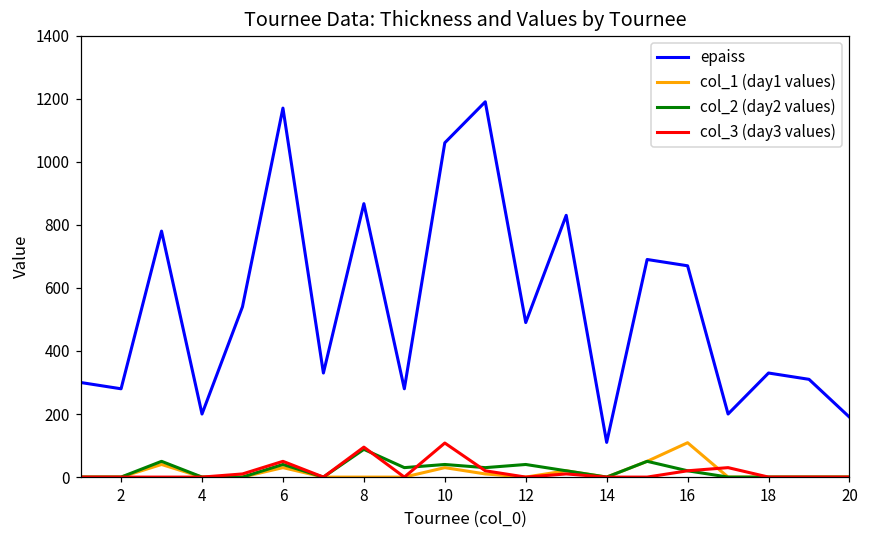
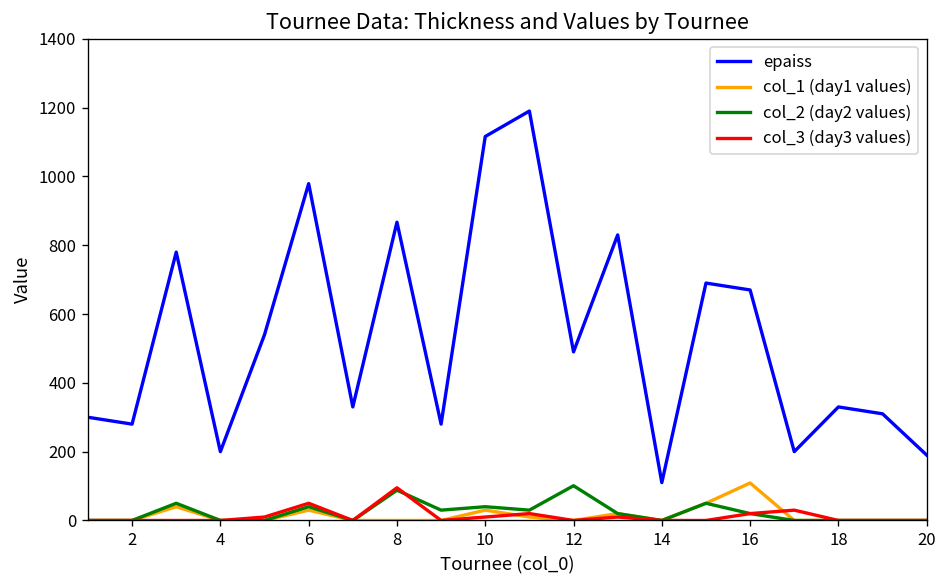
epaiss, 6: 1170 -> 980
epaiss, 10: 1060 -> 1120
col_3 (day3 values), 10: 110 -> 10
col_2 (day2 values), 12: 40 -> 100
